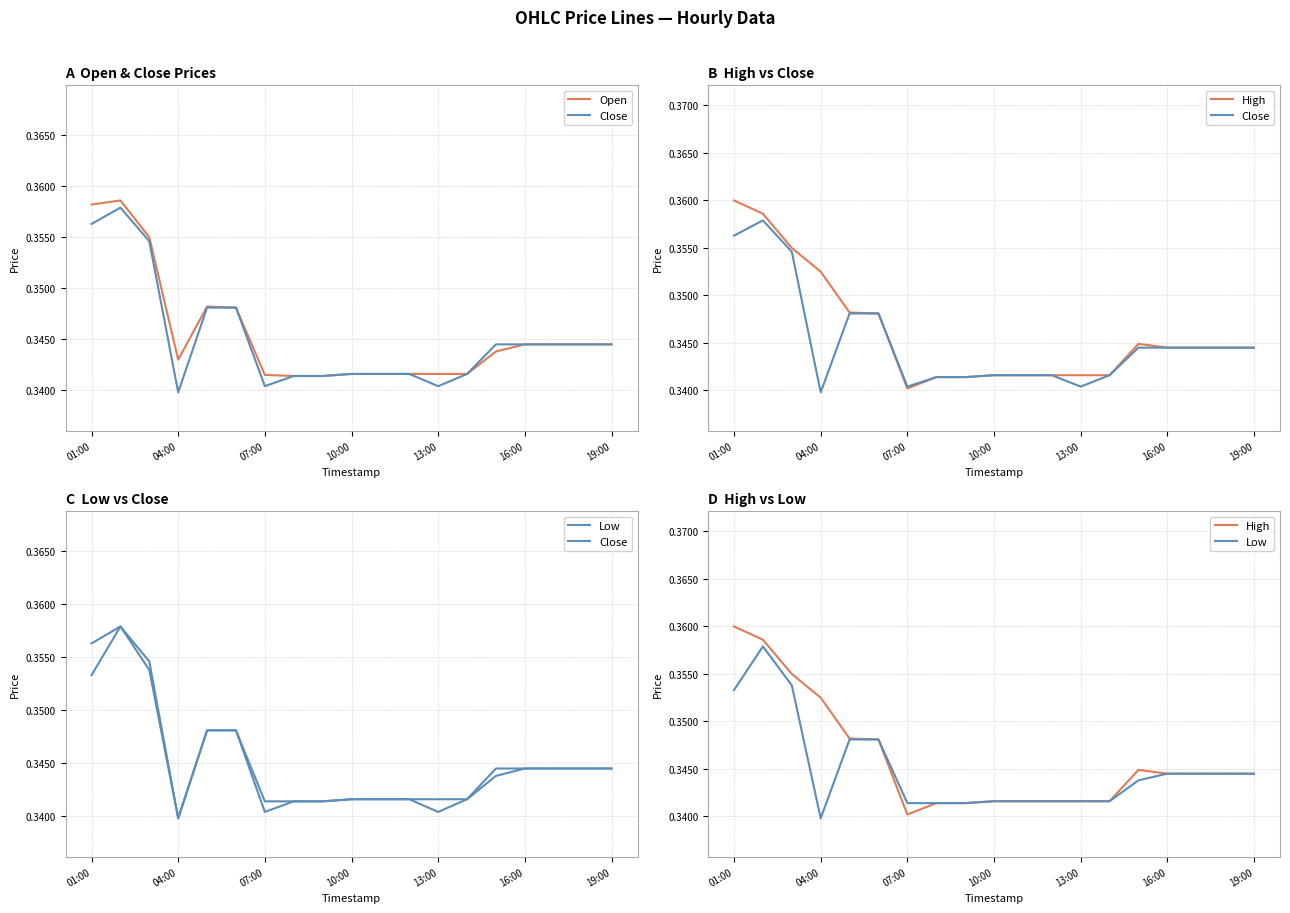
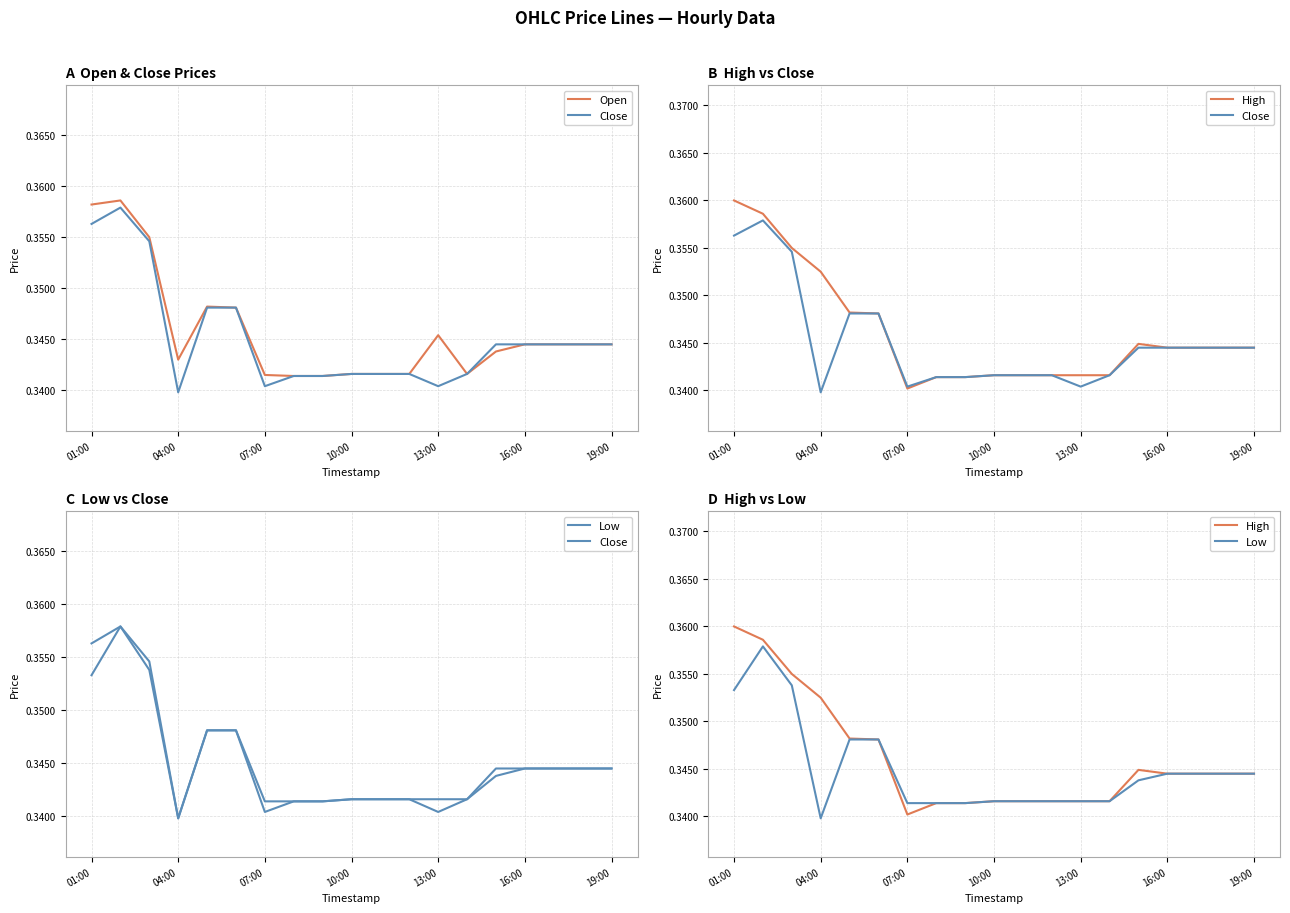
A Open & Close Prices, Open, 13:00: 0.3416 -> 0.3454
